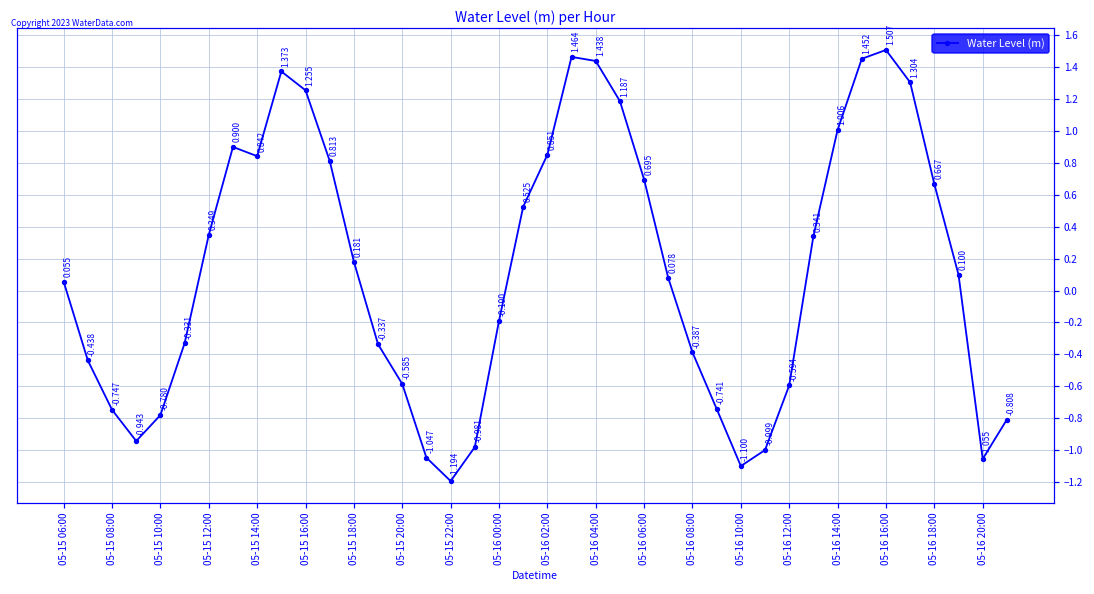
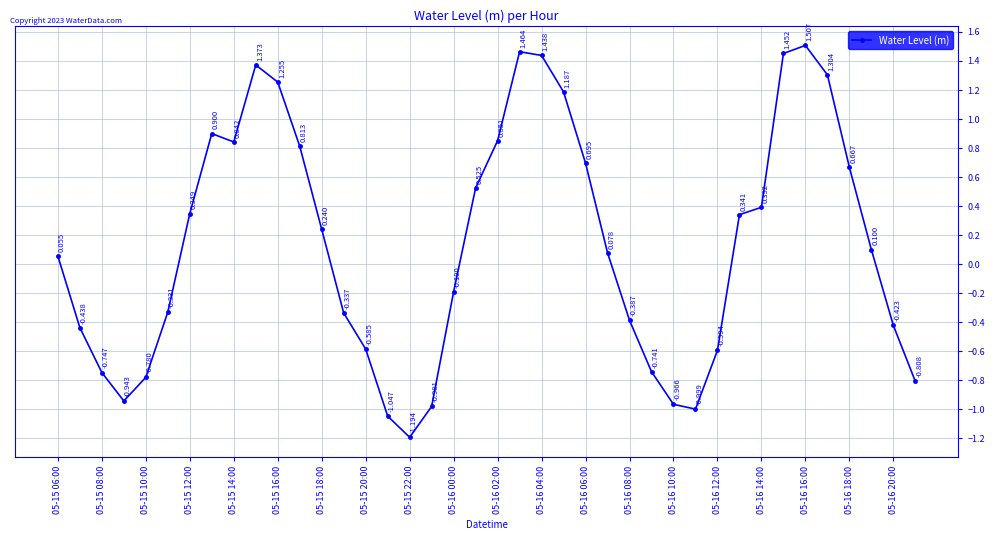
05-15 18:00: 0.181 -> 0.240
05-16 10:00: -1.100 -> -0.966
05-16 14:00: 1.006 -> 0.392
05-16 20:00: -1.055 -> -0.423
